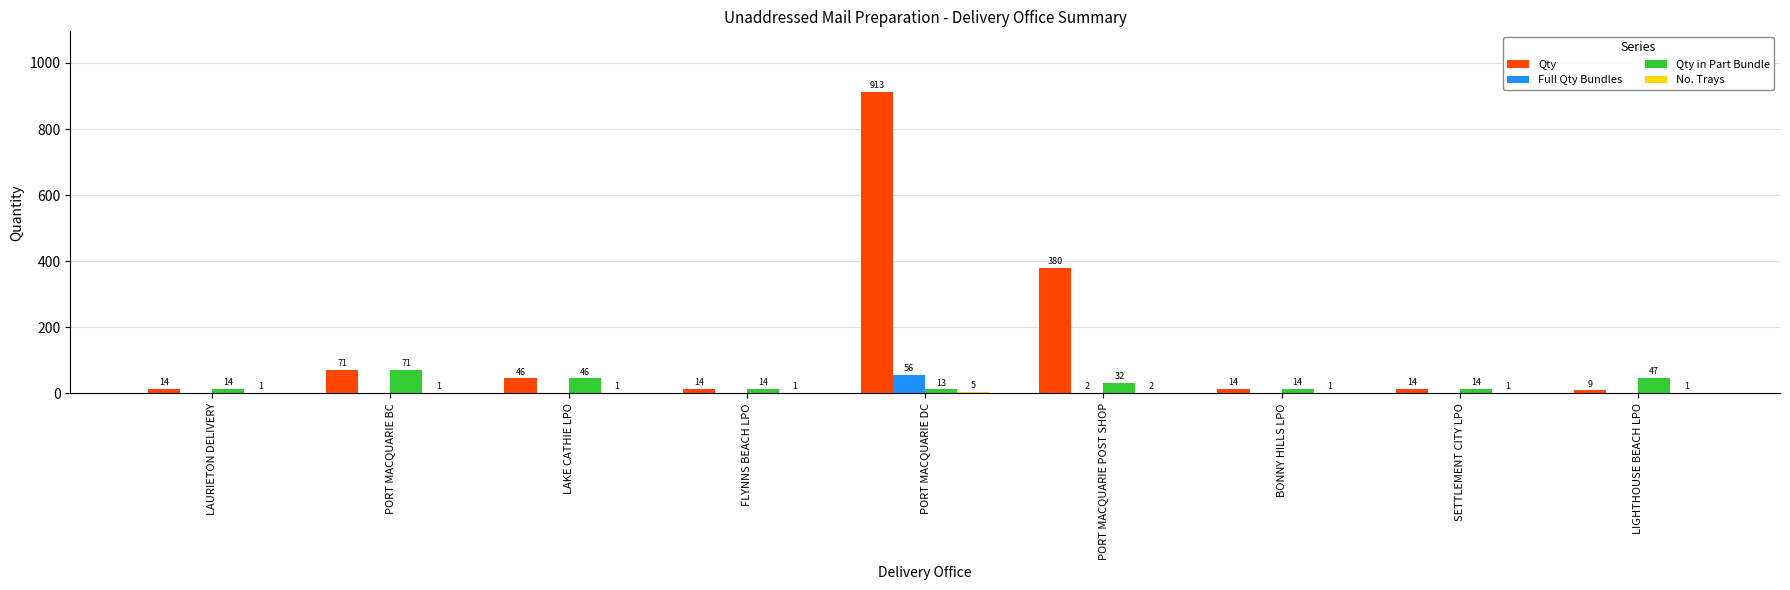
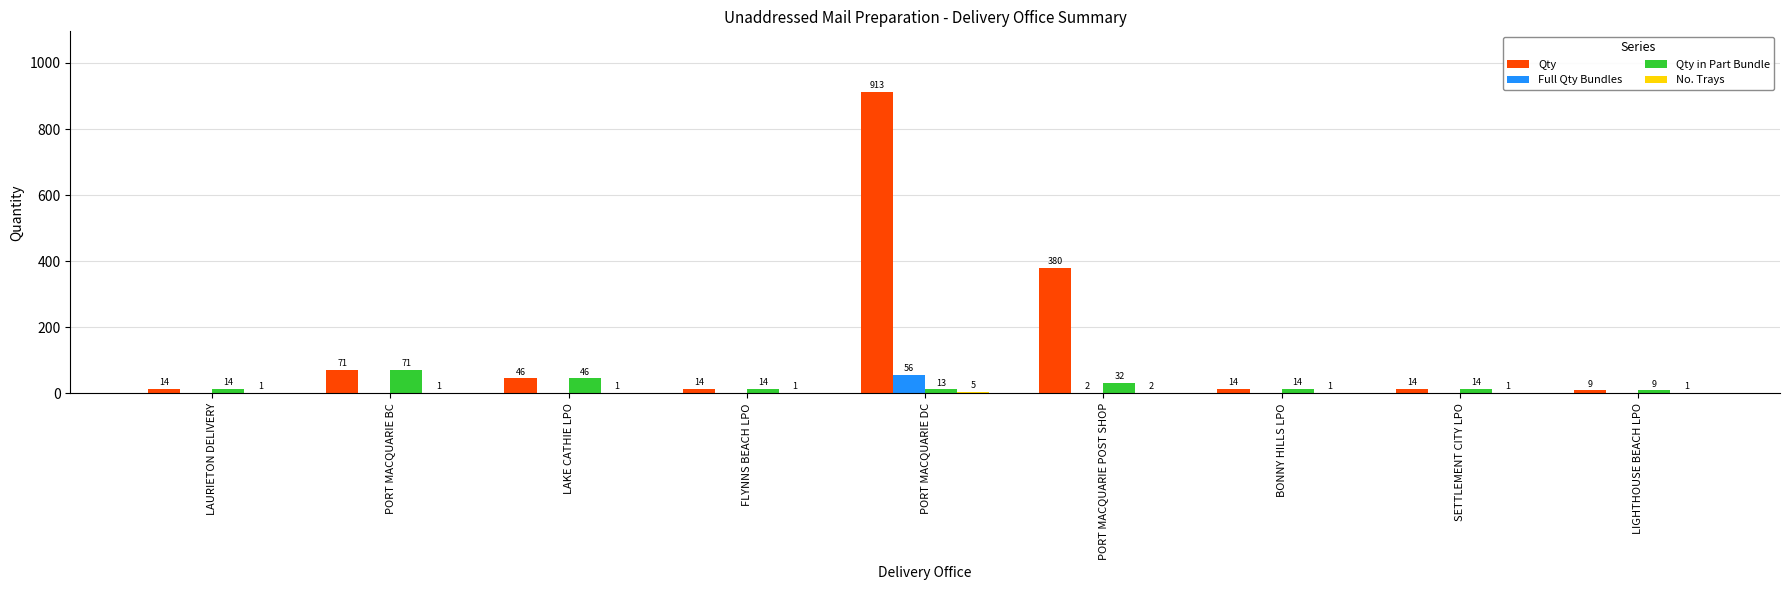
Qty in Part Bundle, LIGHTHOUSE BEACH LPO: 47 -> 9
